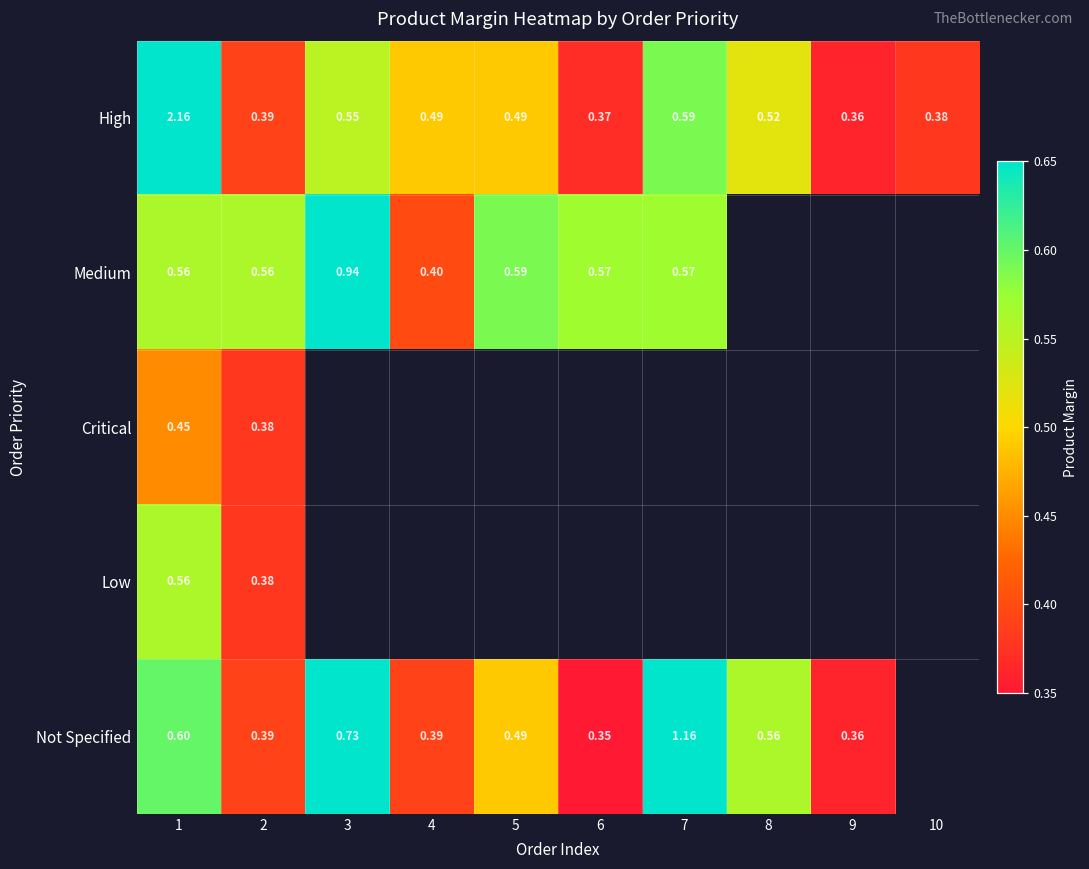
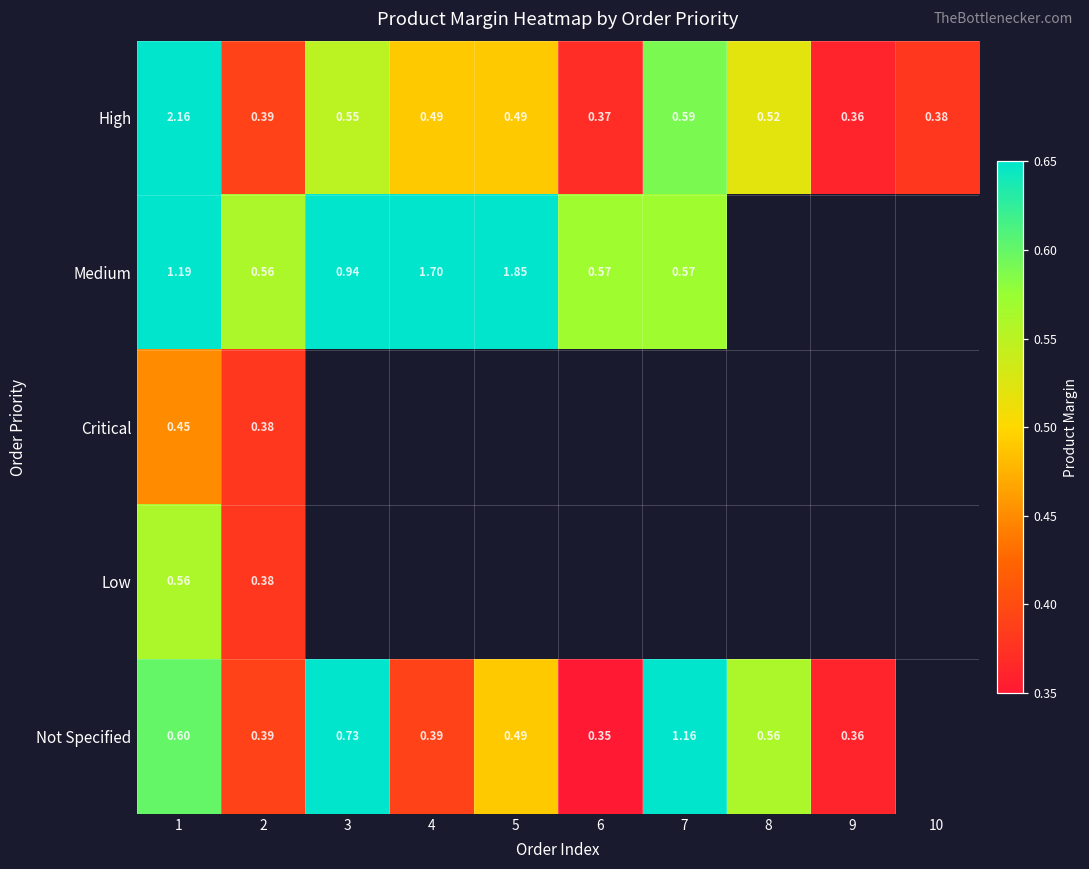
Medium, 1: 0.56 -> 1.19
Medium, 4: 0.40 -> 1.70
Medium, 5: 0.59 -> 1.85
